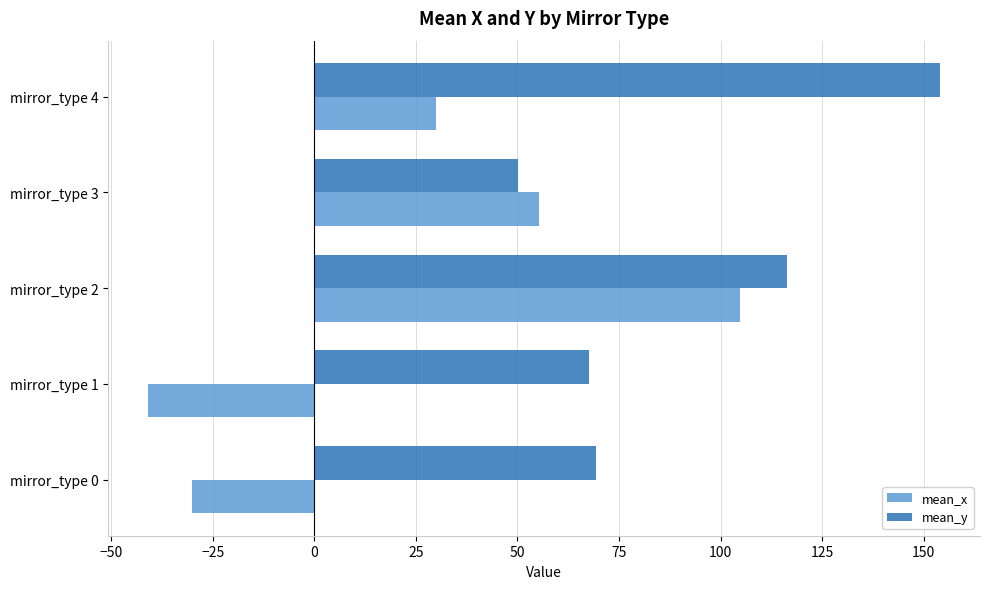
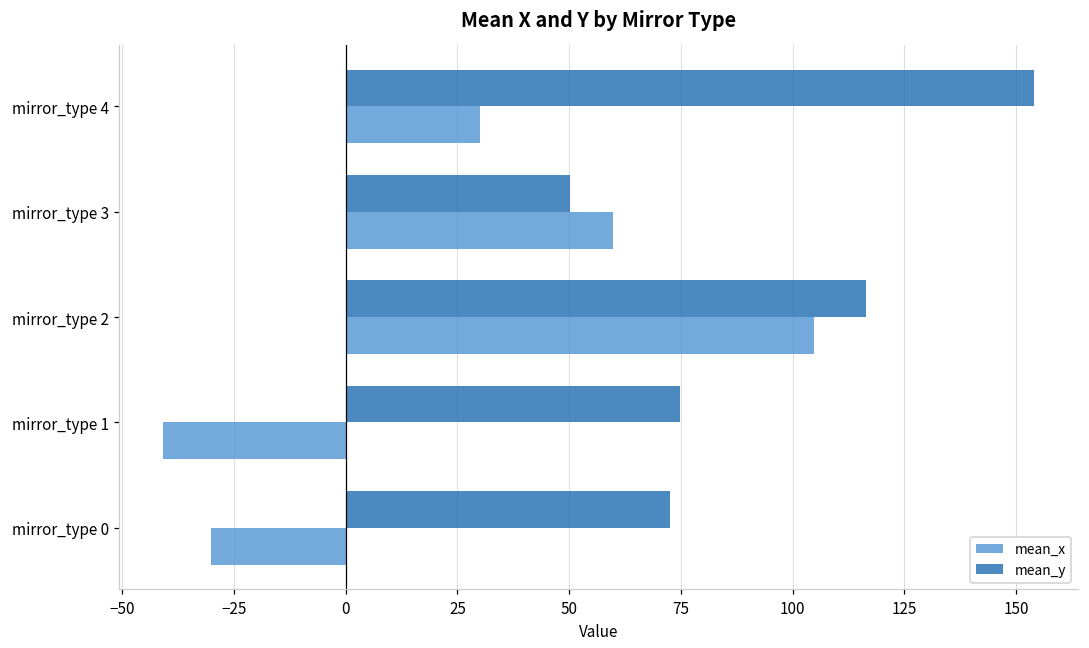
mean_x, mirror_type 3: 55 -> 60
mean_y, mirror_type 1: 68 -> 75
mean_y, mirror_type 0: 69 -> 73
